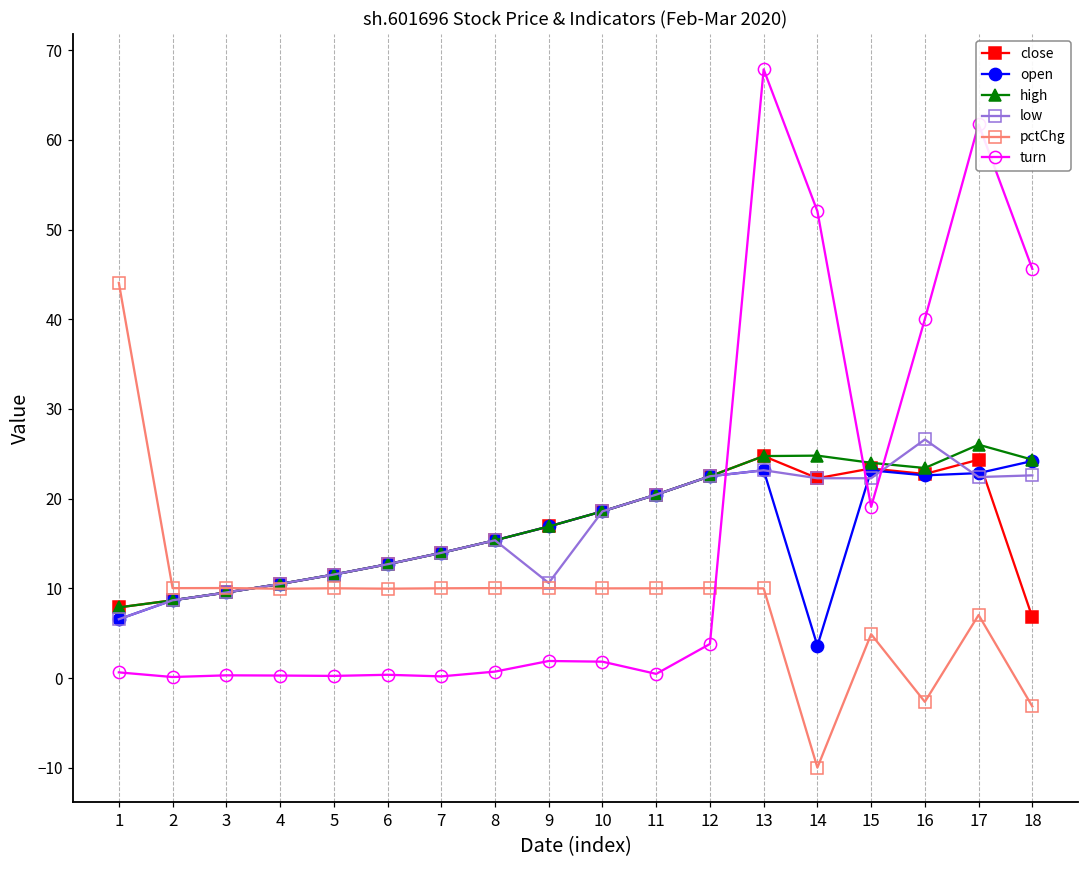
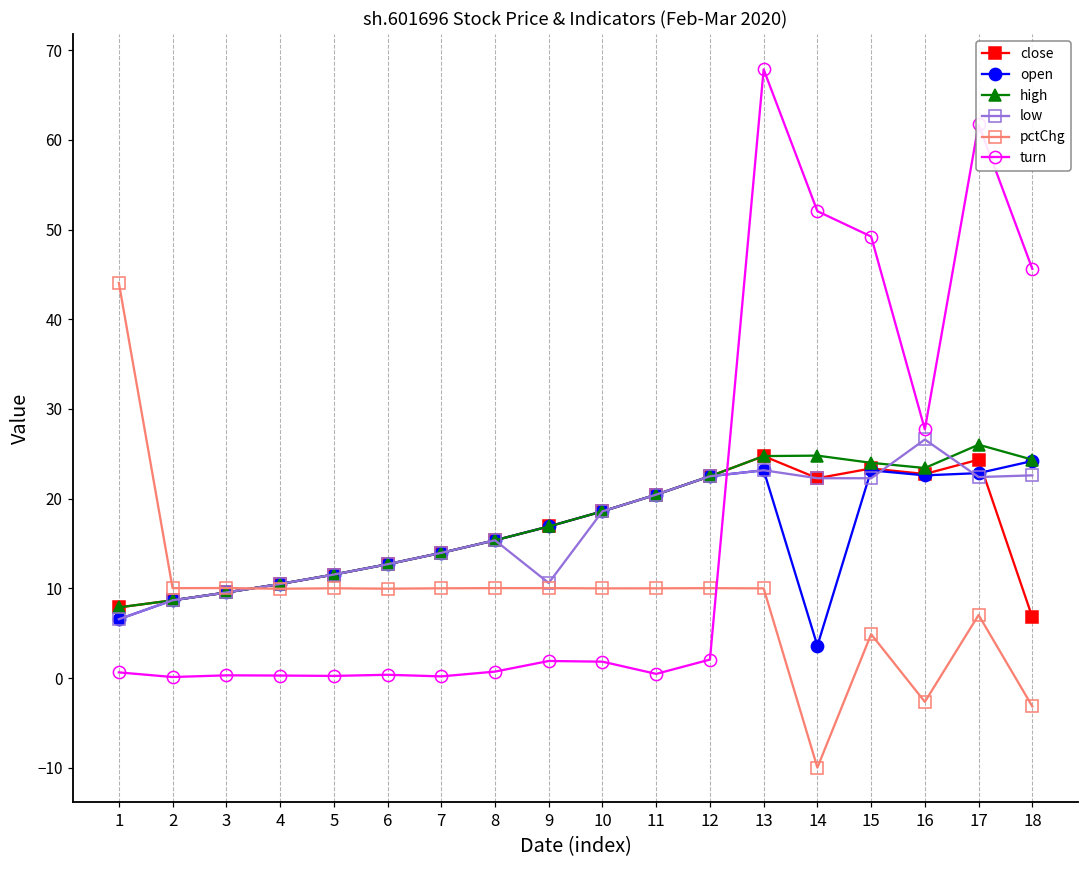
turn, 12: 4 -> 2
turn, 15: 19 -> 49
turn, 16: 40 -> 28
